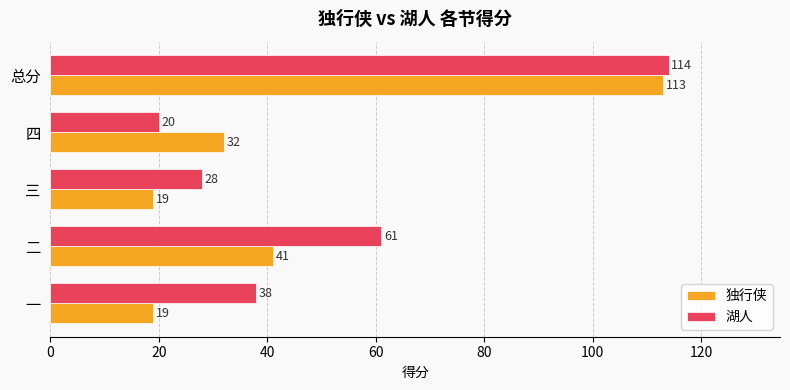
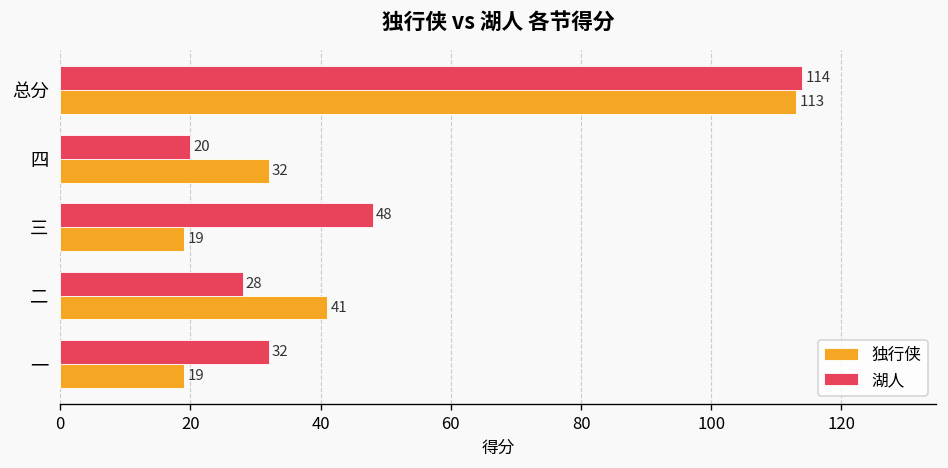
湖人, 三: 28 -> 48
湖人, 二: 61 -> 28
湖人, 一: 38 -> 32
